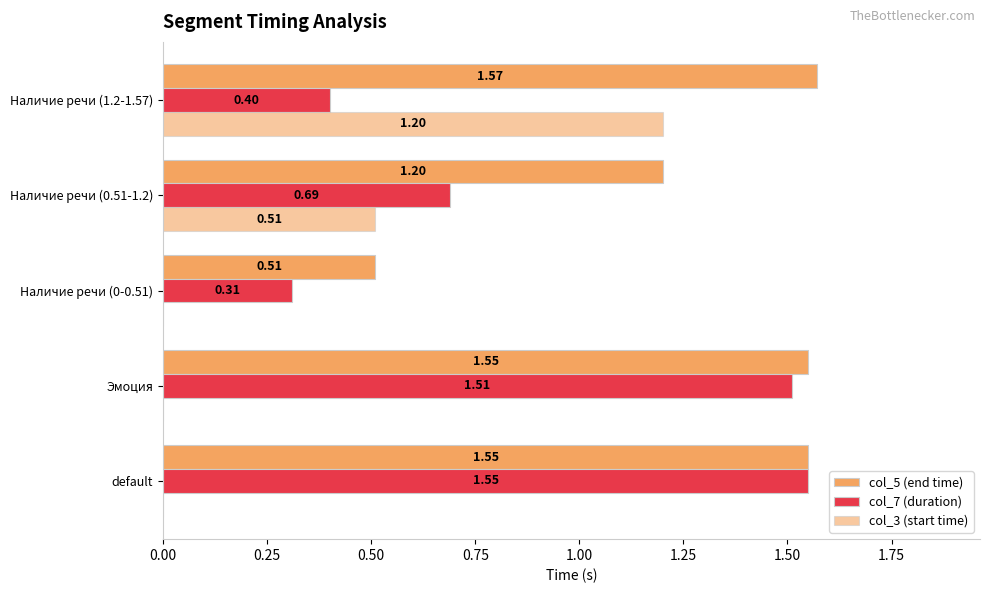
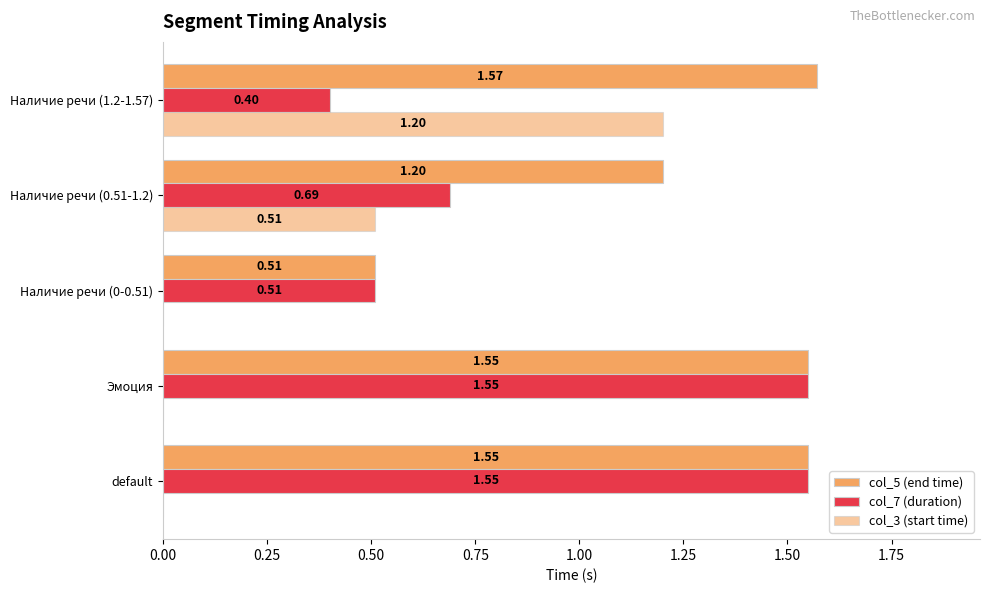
col_7 (duration), Наличие речи (0-0.51): 0.31 -> 0.51
col_7 (duration), Эмоция: 1.51 -> 1.55
